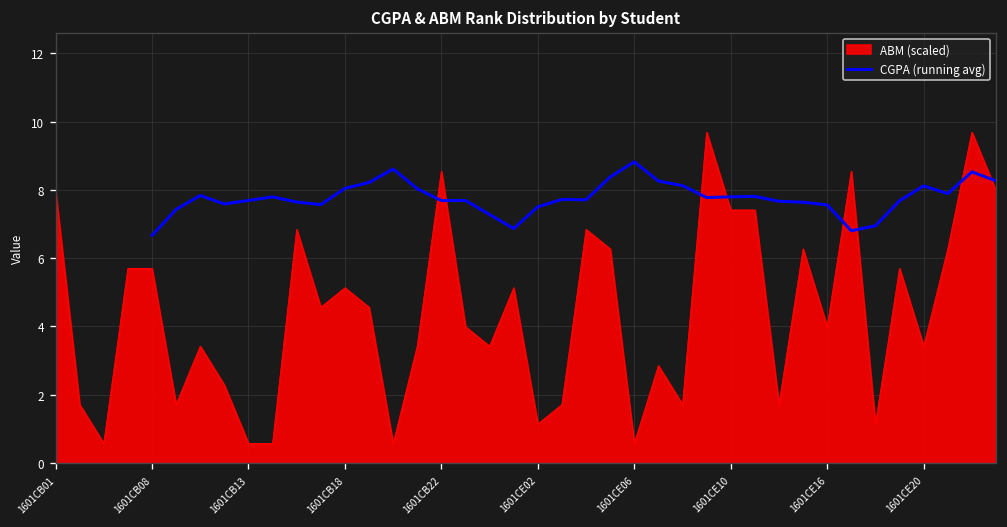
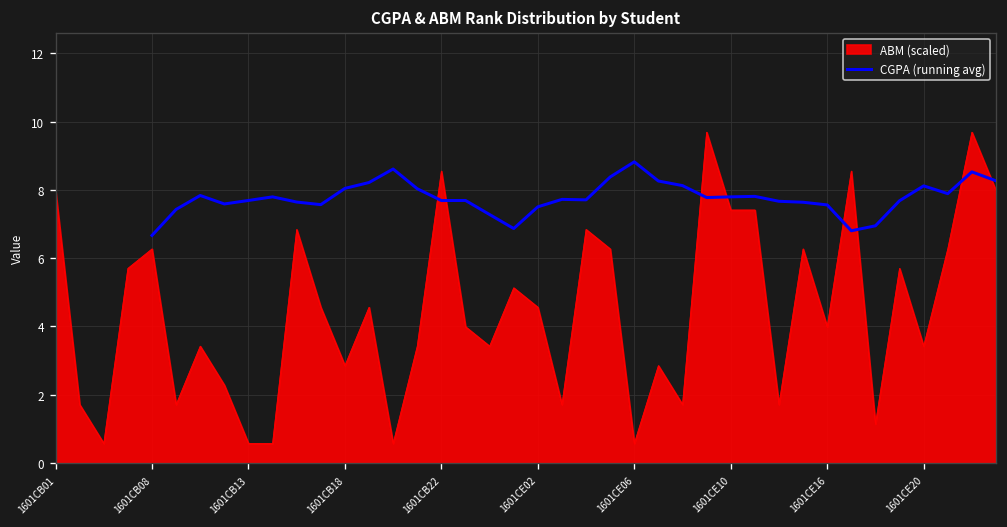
ABM (scaled), 1601CB08: 5.7 -> 6.3
ABM (scaled), 1601CB18: 5.1 -> 2.9
ABM (scaled), 1601CE02: 1.1 -> 4.6
